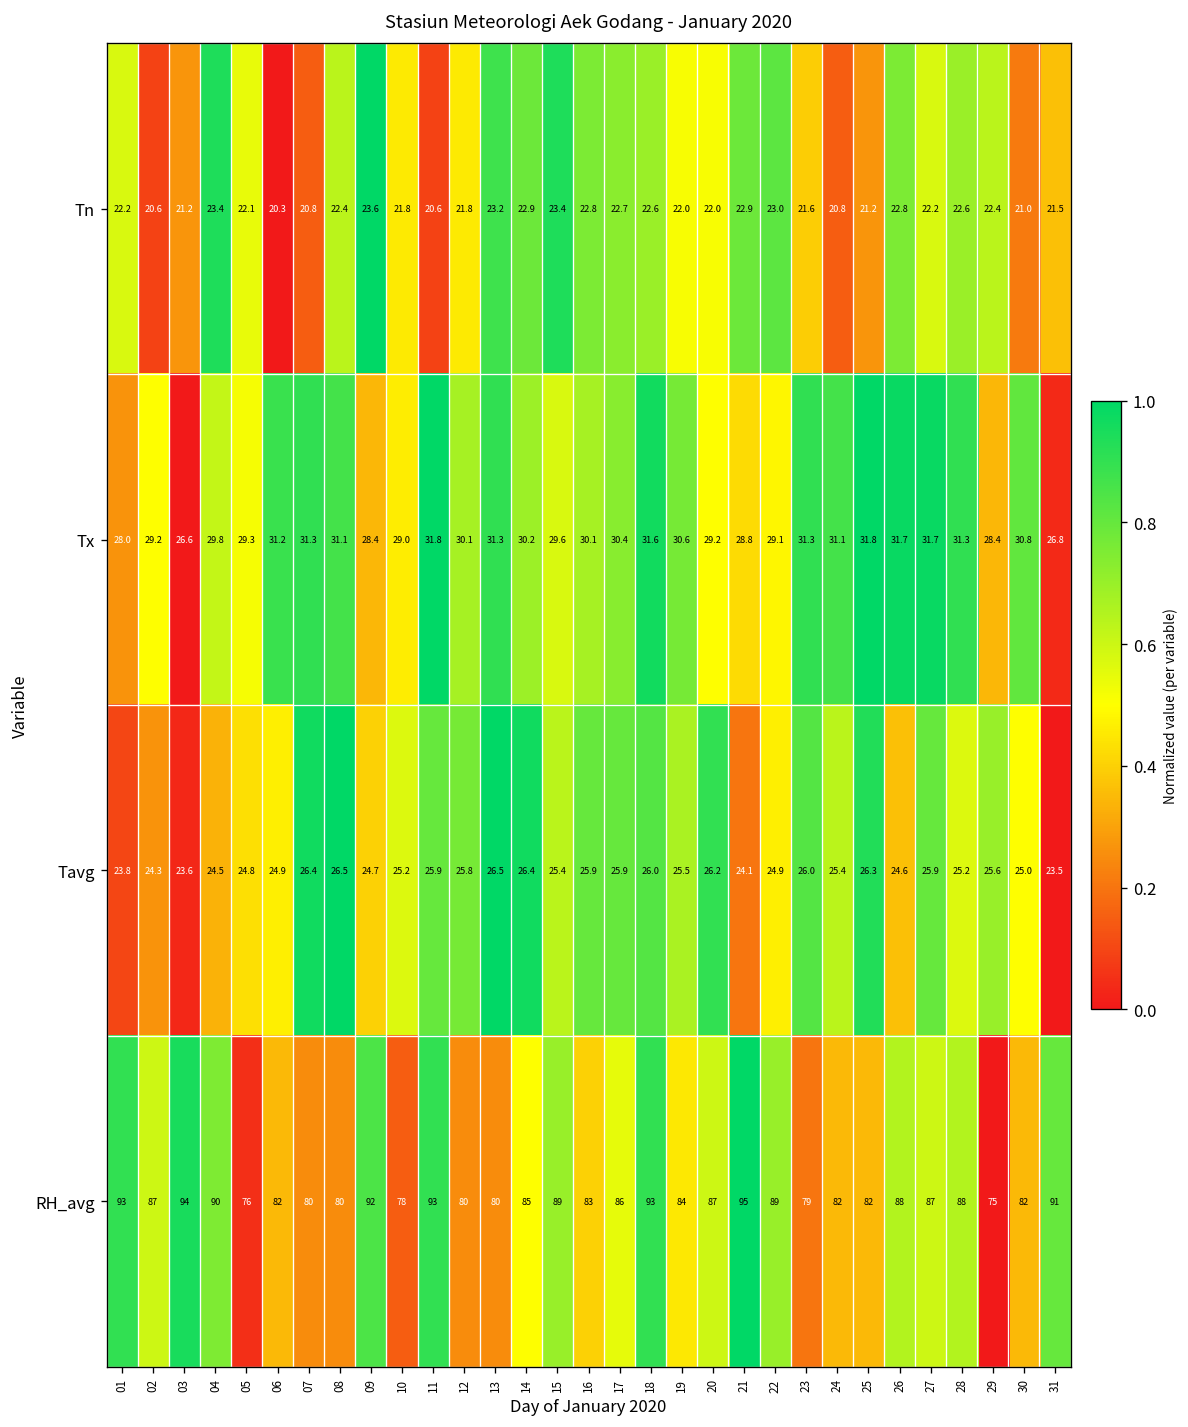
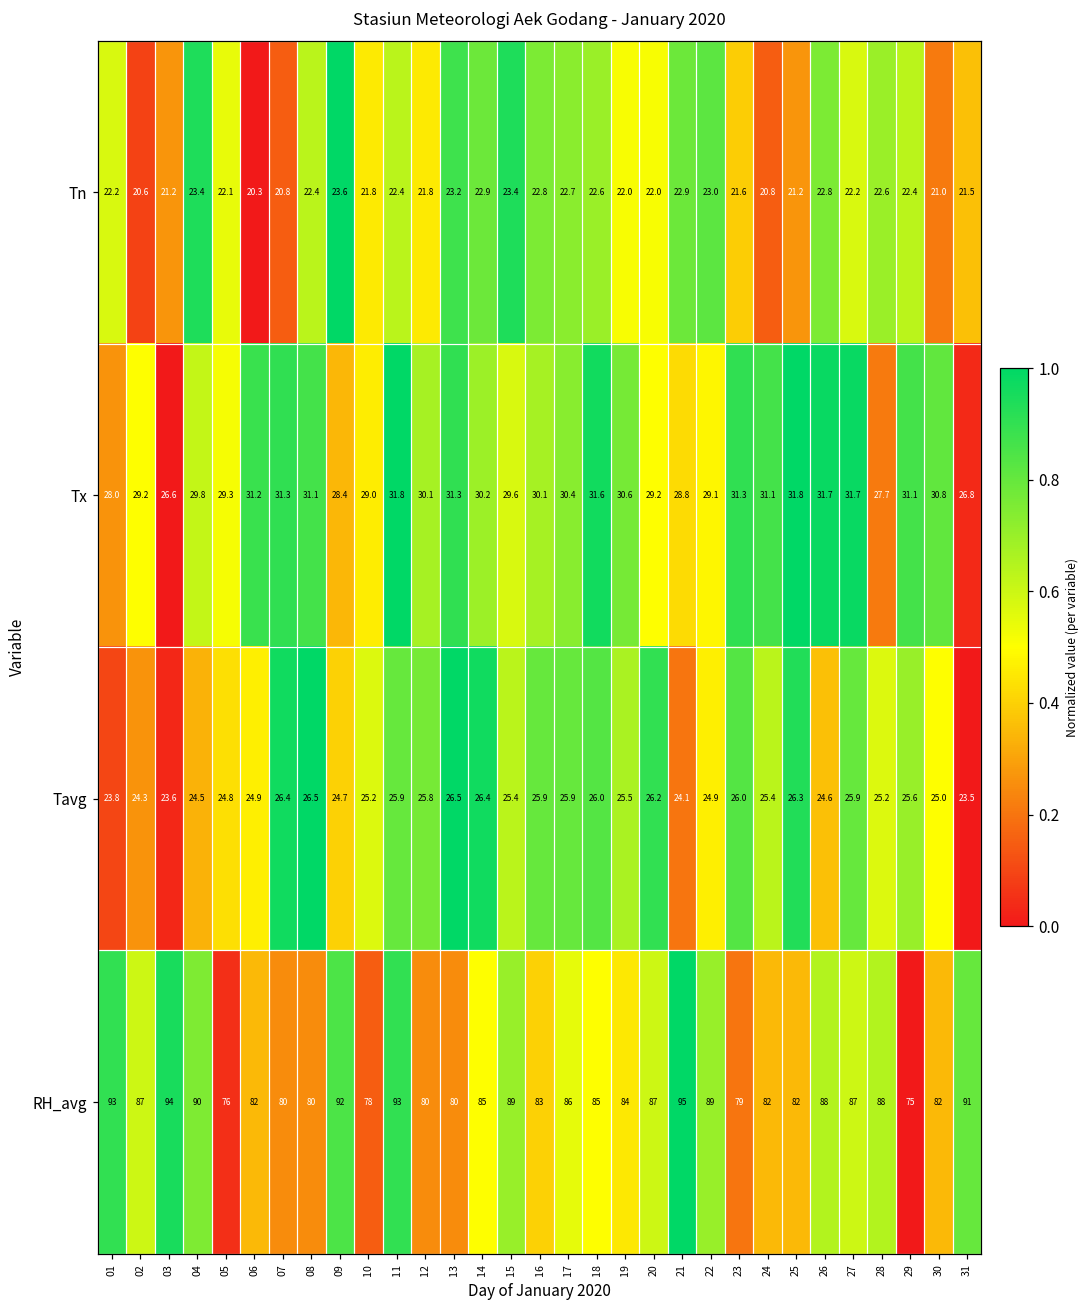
Tn, 11: 20.6 -> 22.4
Tx, 28: 31.3 -> 27.7
Tx, 29: 28.4 -> 31.1
RH_avg, 18: 93 -> 85
